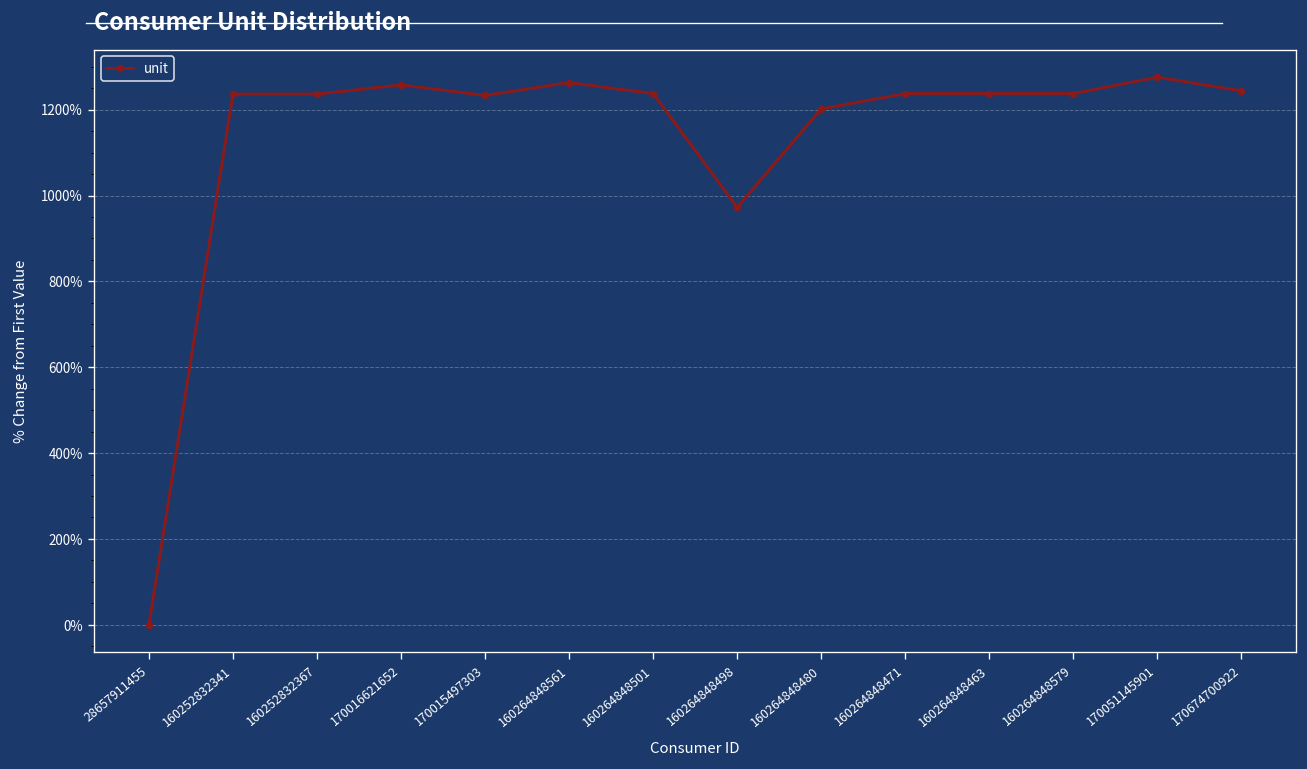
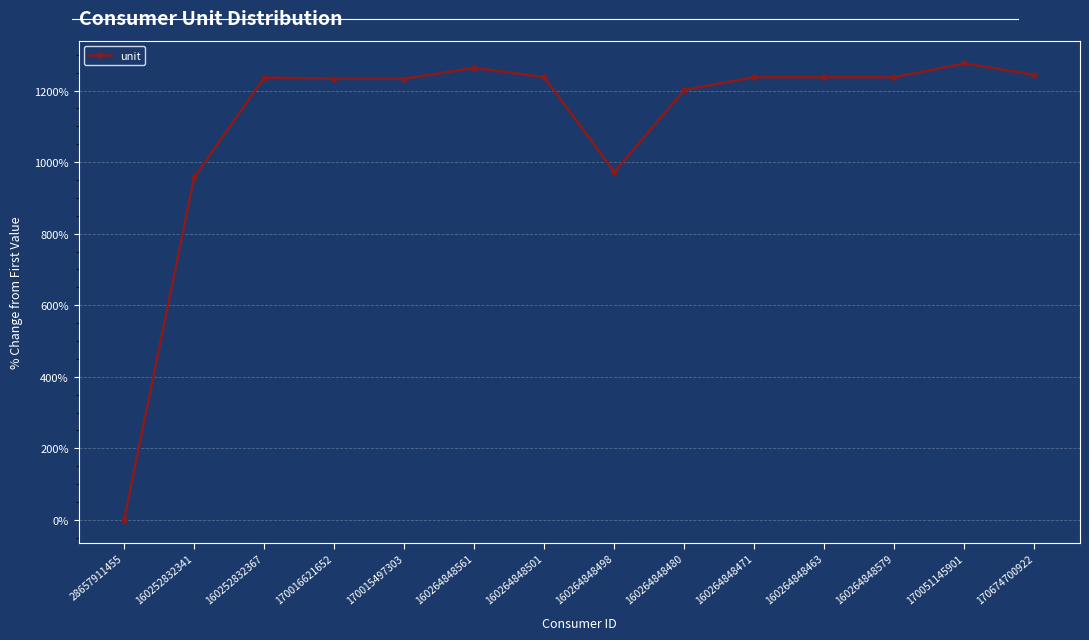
160252832341: 1240% -> 960%
170016621652: 1260% -> 1230%
